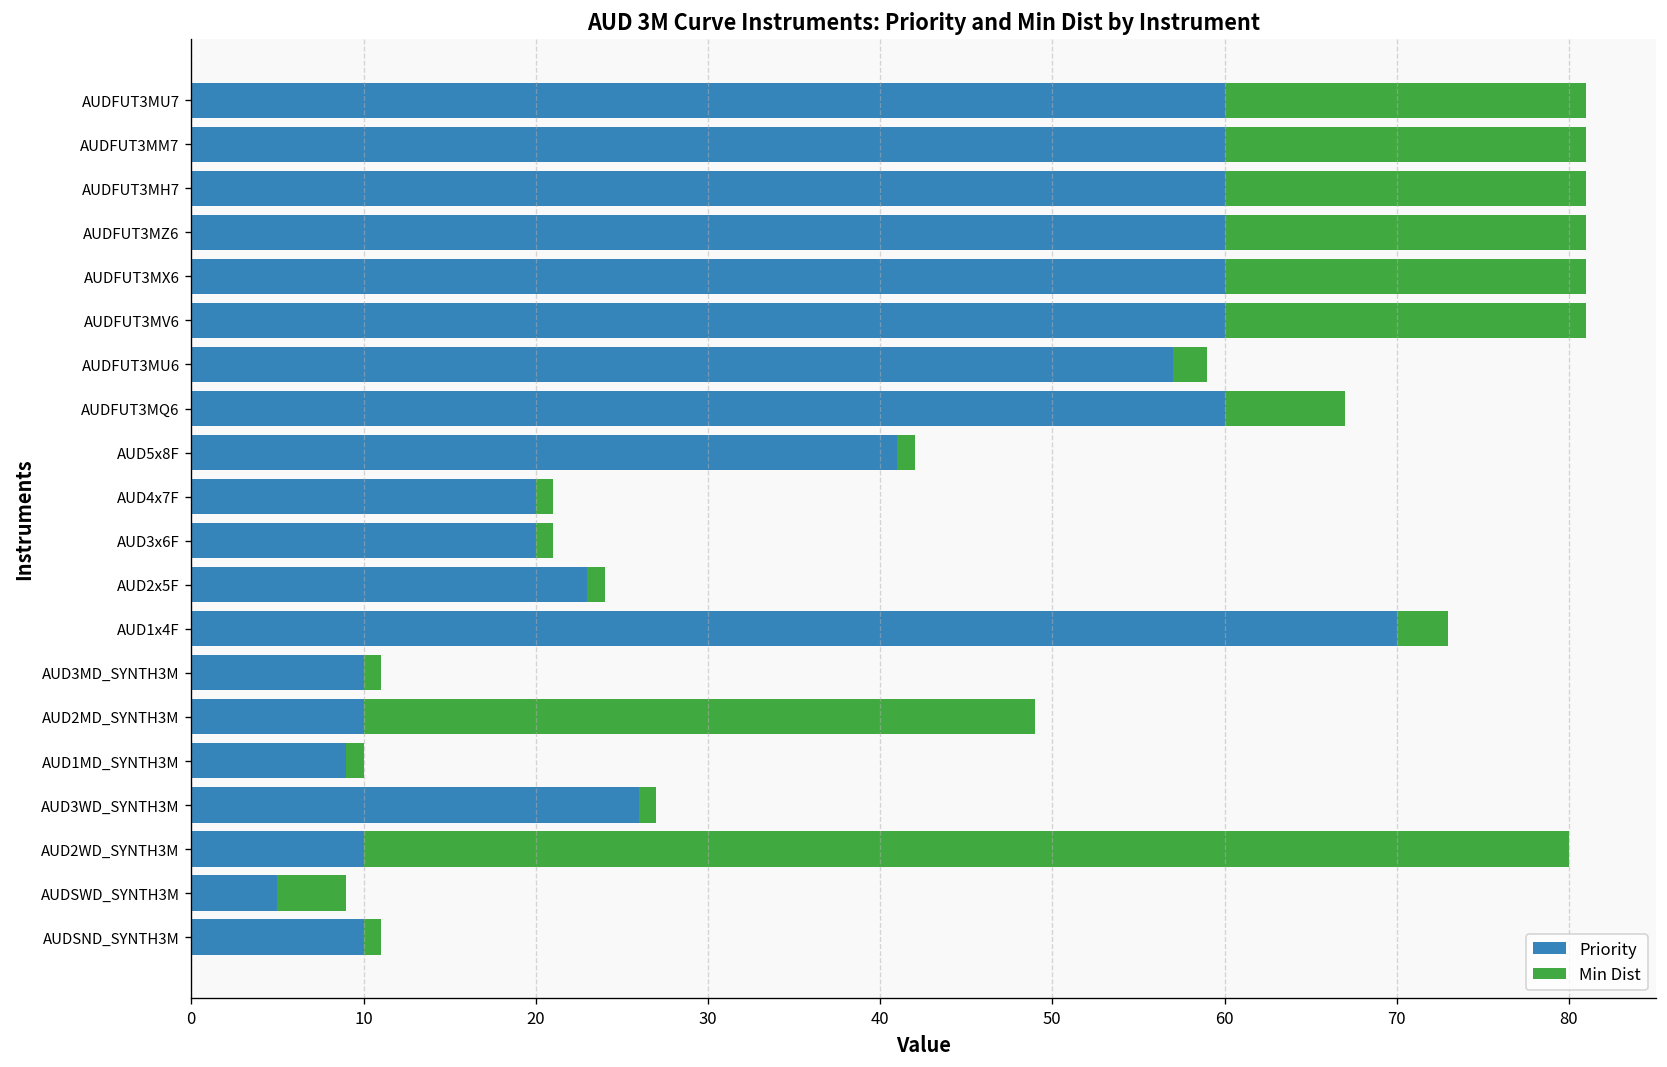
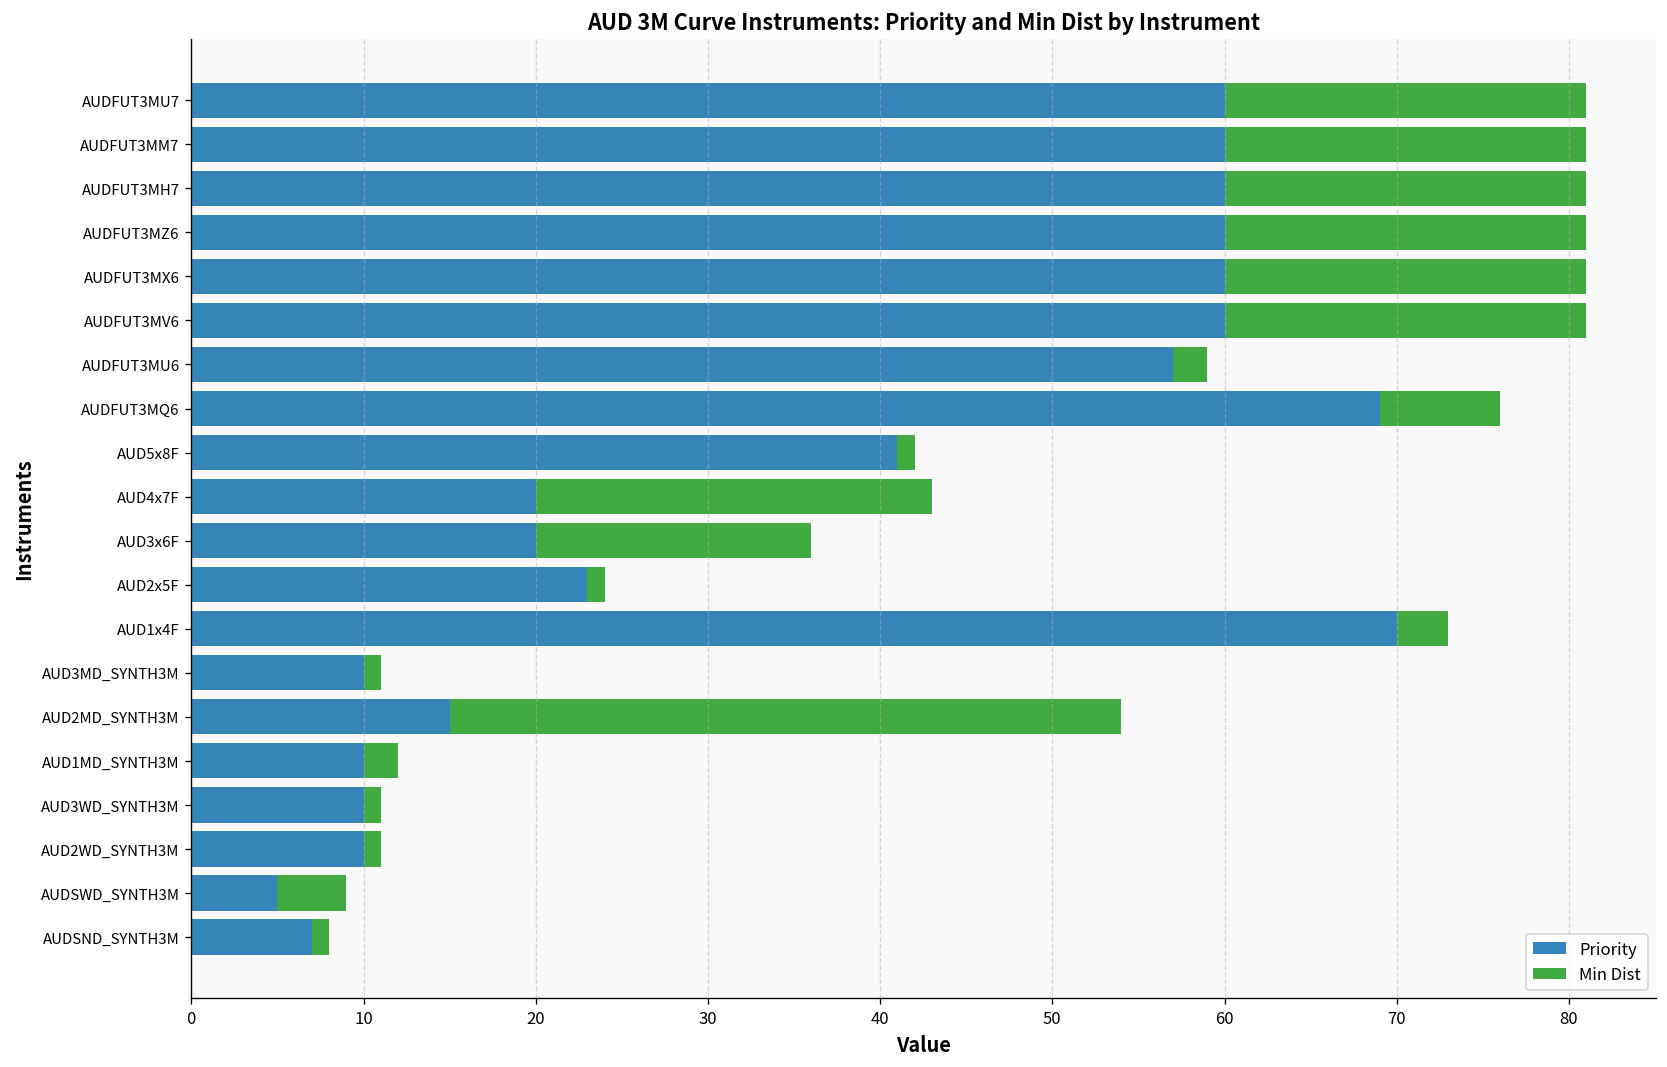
Priority, AUDFUT3MQ6: 60 -> 69
Min Dist, AUD4x7F: 1 -> 23
Min Dist, AUD3x6F: 1 -> 16
Priority, AUD2MD_SYNTH3M: 10 -> 15
Priority, AUD1MD_SYNTH3M: 9 -> 10
Min Dist, AUD1MD_SYNTH3M: 1 -> 2
Priority, AUD3WD_SYNTH3M: 26 -> 10
Min Dist, AUD2WD_SYNTH3M: 70 -> 1
Priority, AUDSND_SYNTH3M: 10 -> 7
